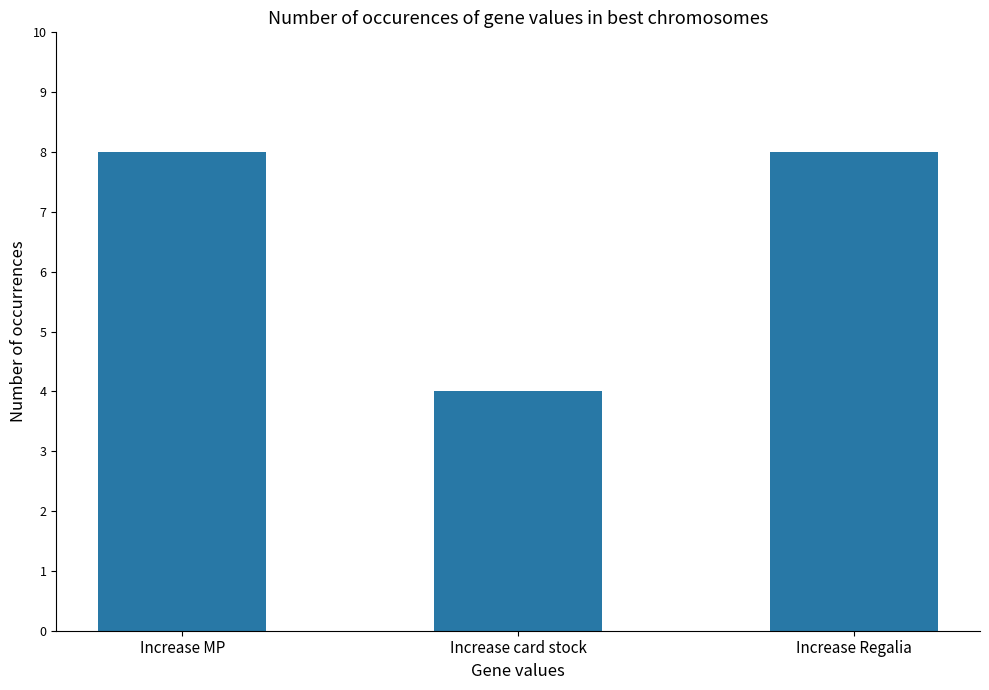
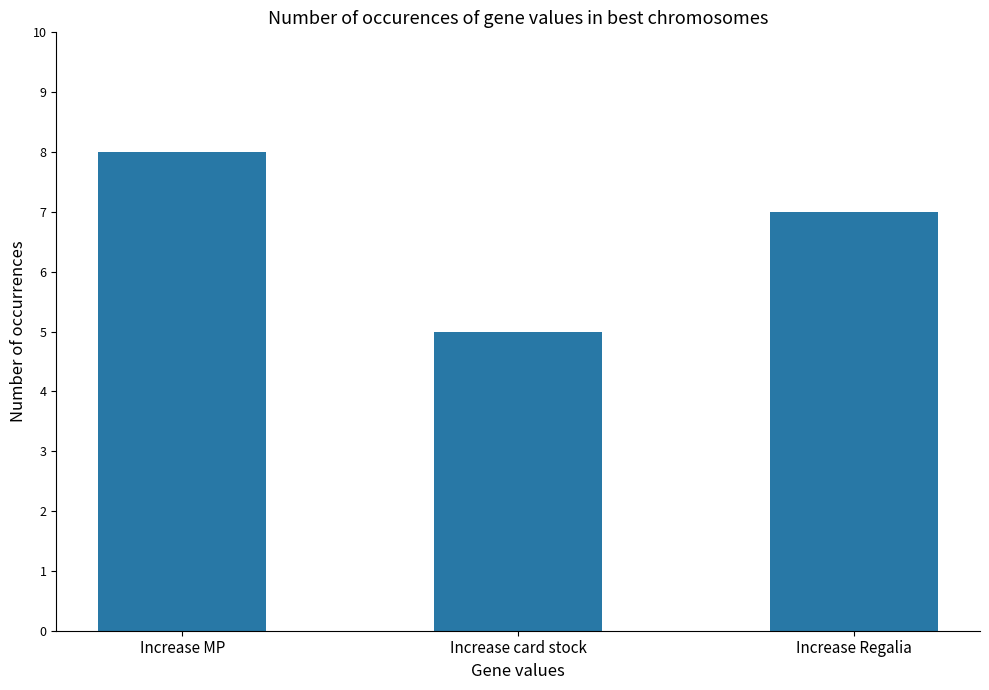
Increase card stock: 4 -> 5
Increase Regalia: 8 -> 7
